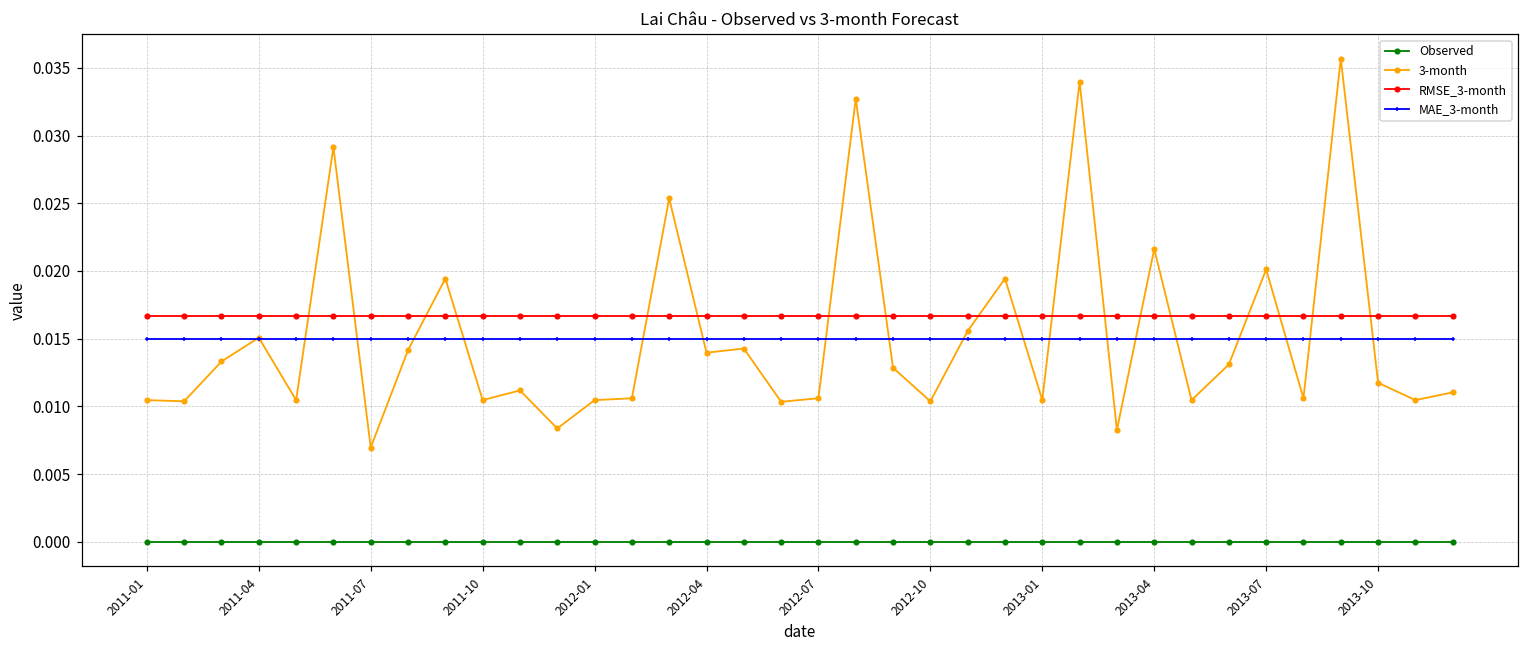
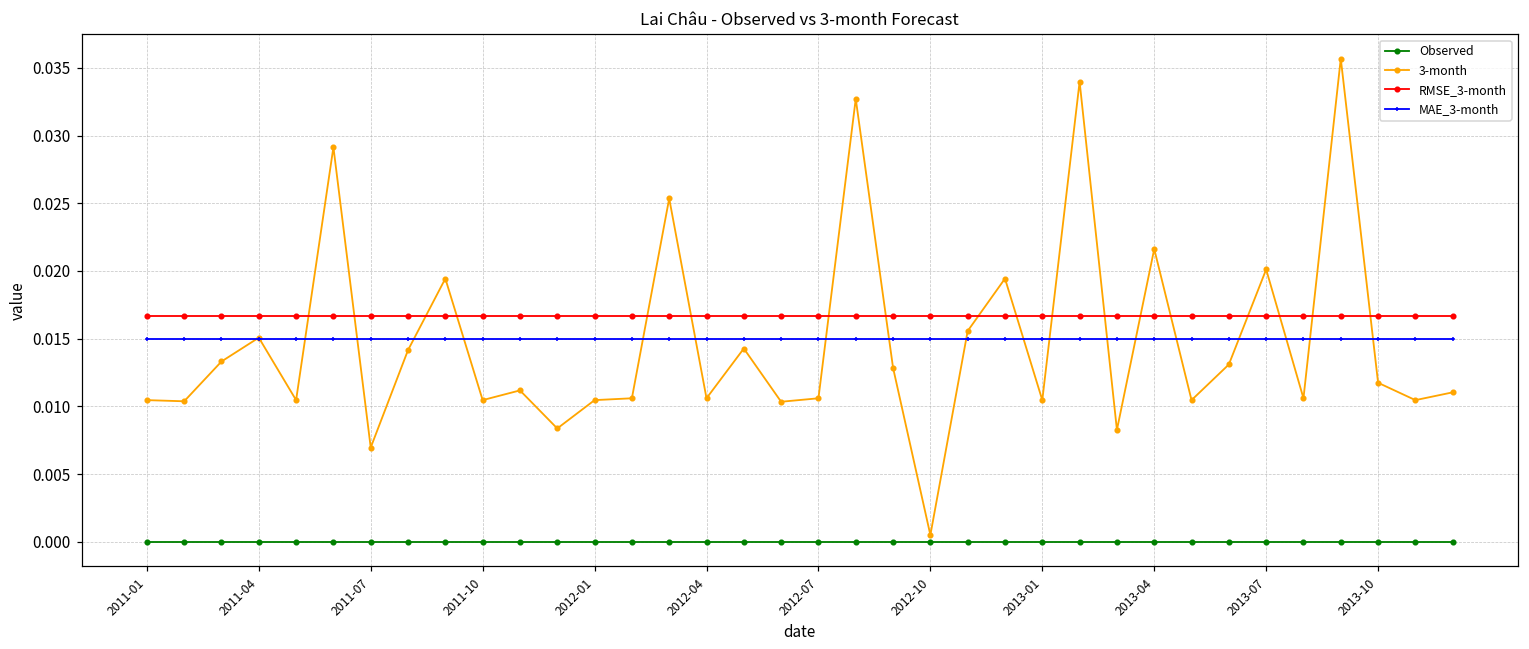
3-month, 2012-04: 0.0140 -> 0.0106
3-month, 2012-10: 0.0104 -> 0.0005
